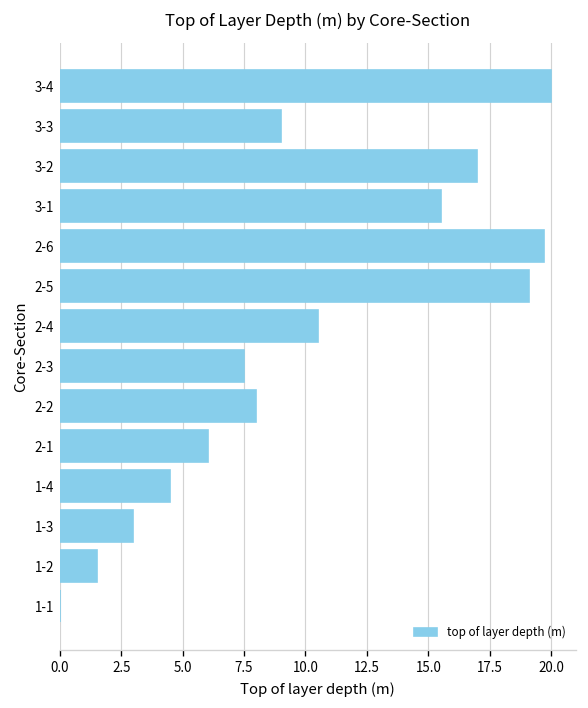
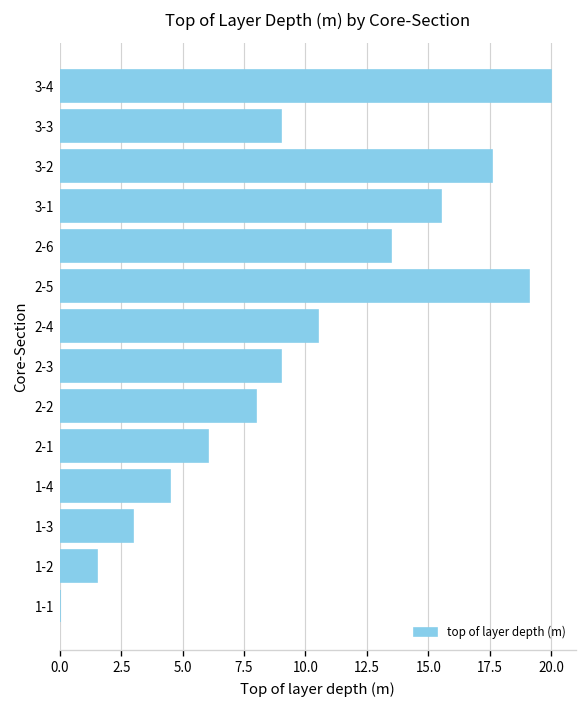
3-2: 17.0 -> 17.6
2-6: 19.7 -> 13.5
2-3: 7.5 -> 9.0
